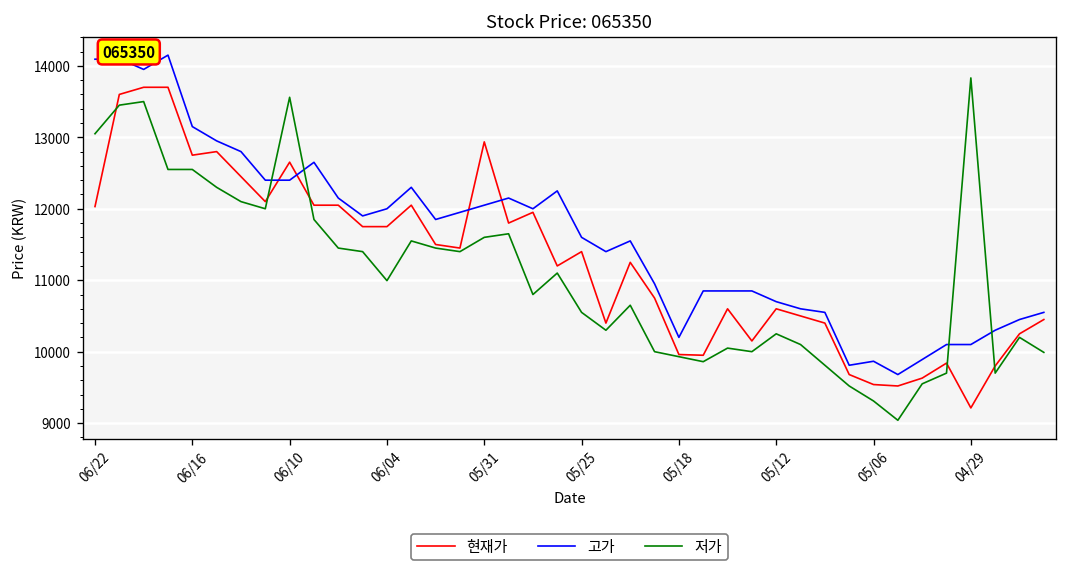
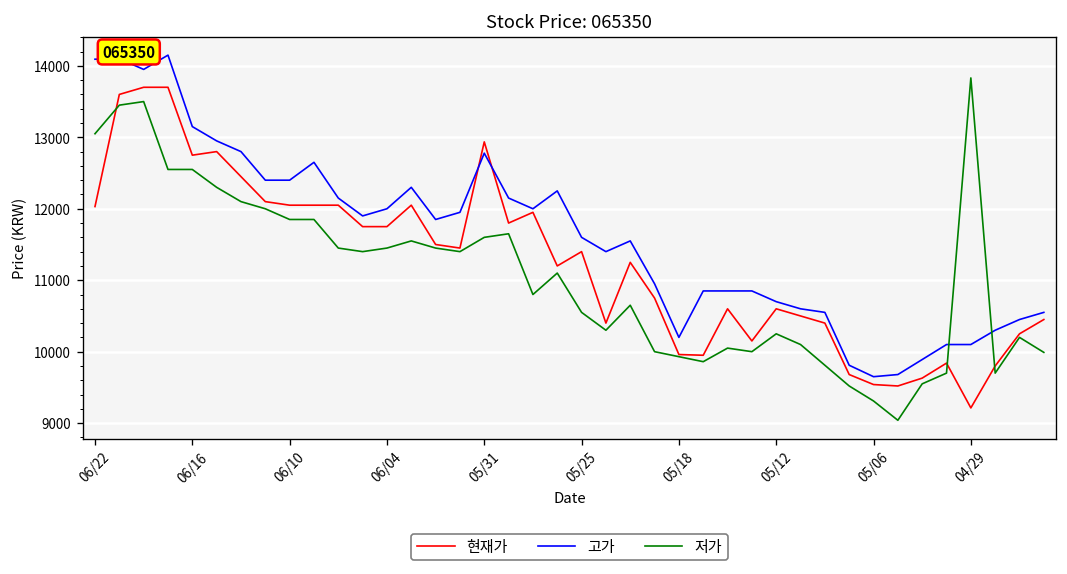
현재가, 06/10: 12700 -> 12100
저가, 06/10: 13600 -> 11900
저가, 06/04: 11000 -> 11500
고가, 05/31: 12100 -> 12800
고가, 05/06: 9900 -> 9700
